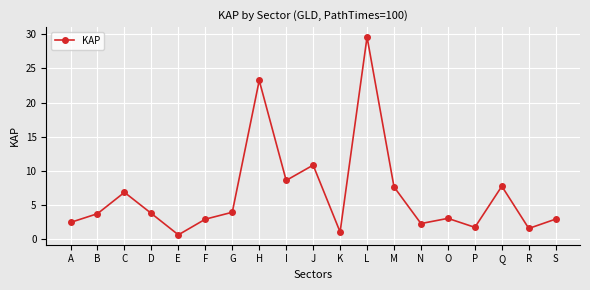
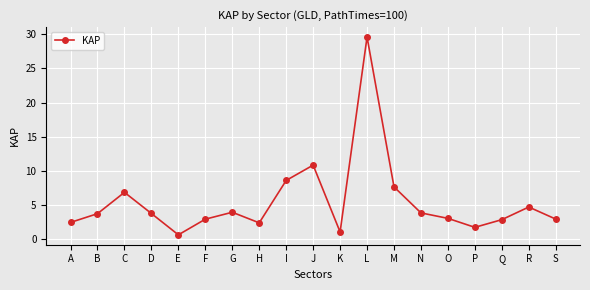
H: 23 -> 2
N: 2 -> 4
Q: 8 -> 3
R: 2 -> 5
